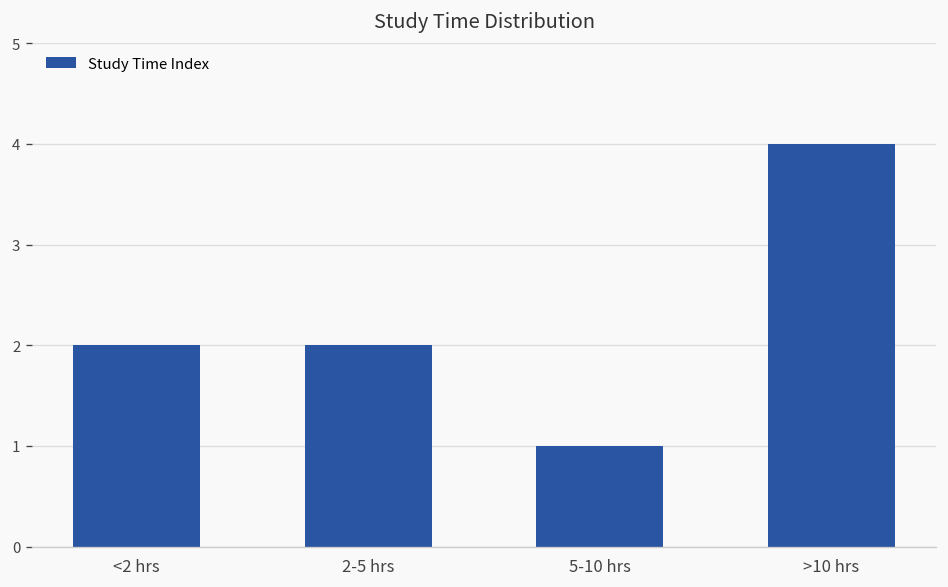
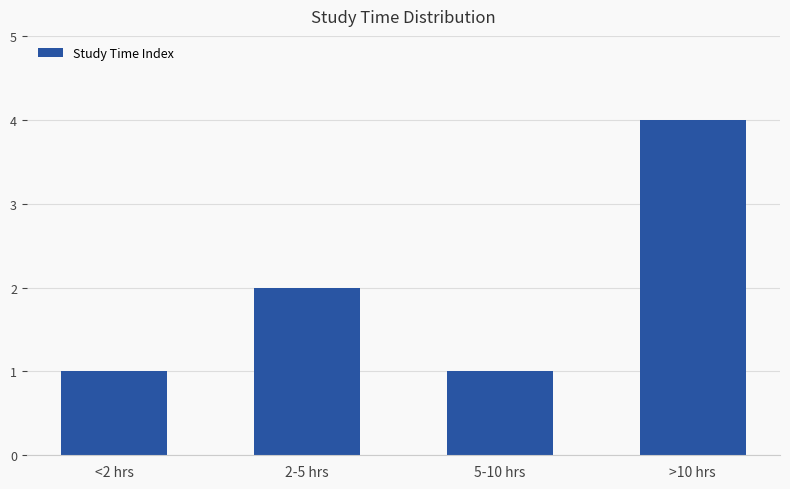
<2 hrs: 2 -> 1
